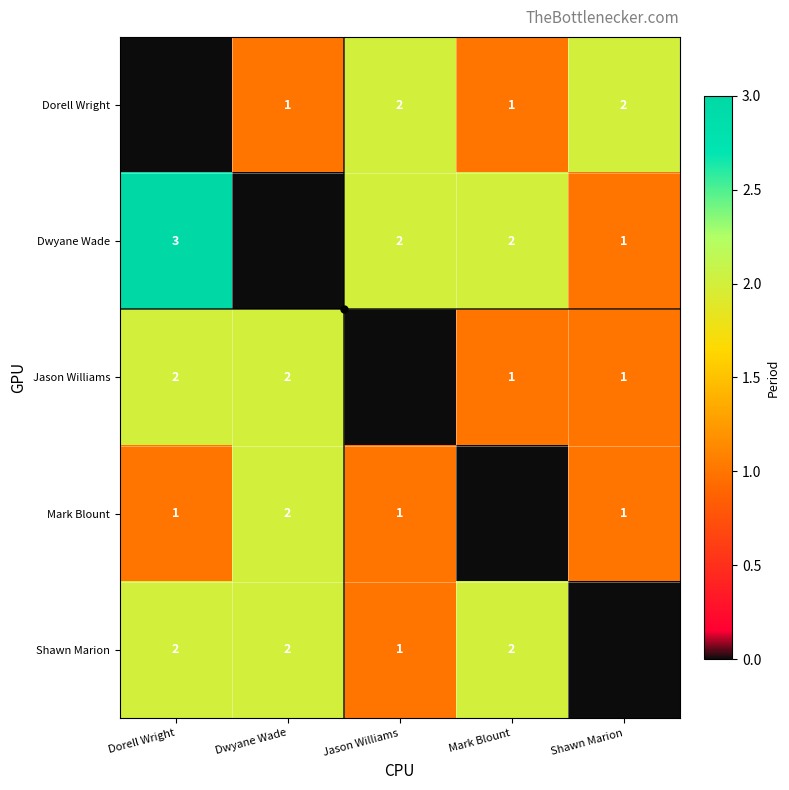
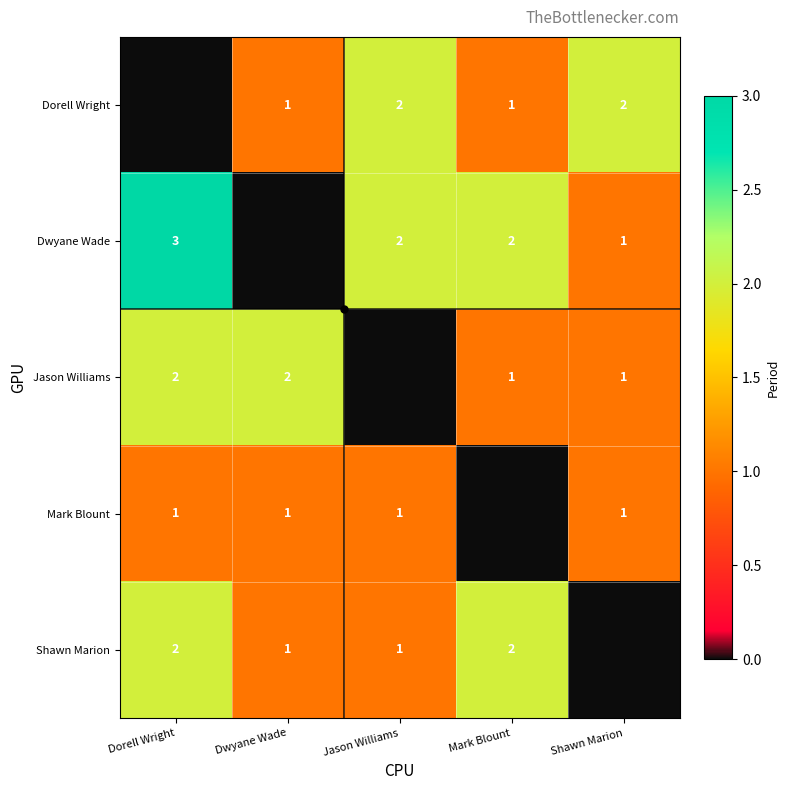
Mark Blount, Dwyane Wade: 2 -> 1
Shawn Marion, Dwyane Wade: 2 -> 1
